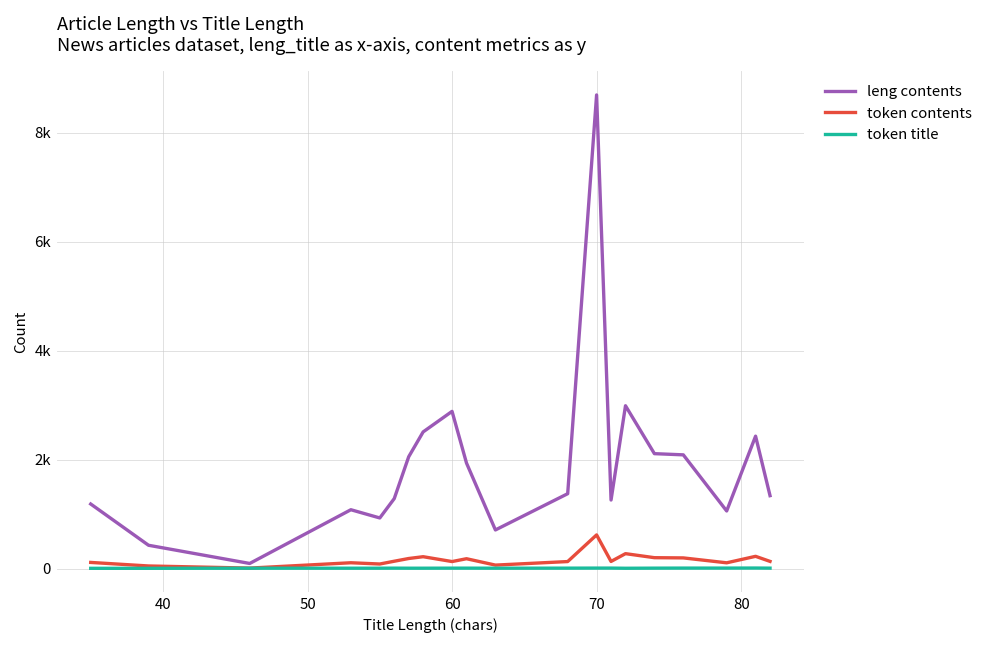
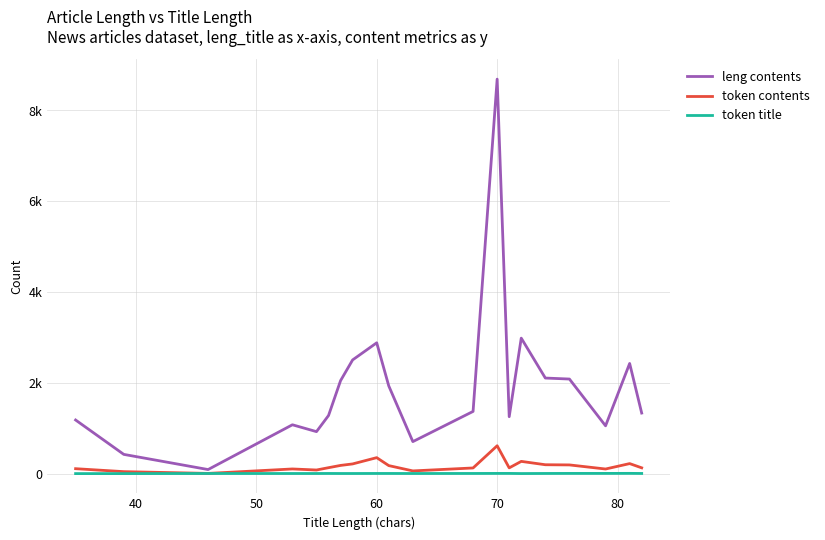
token contents, 60: 100 -> 400
